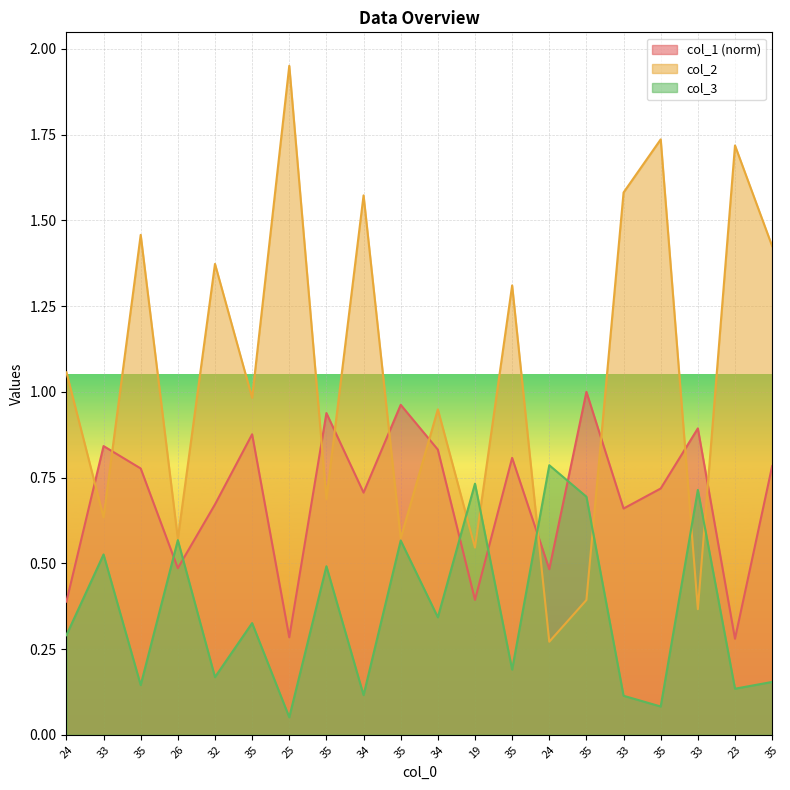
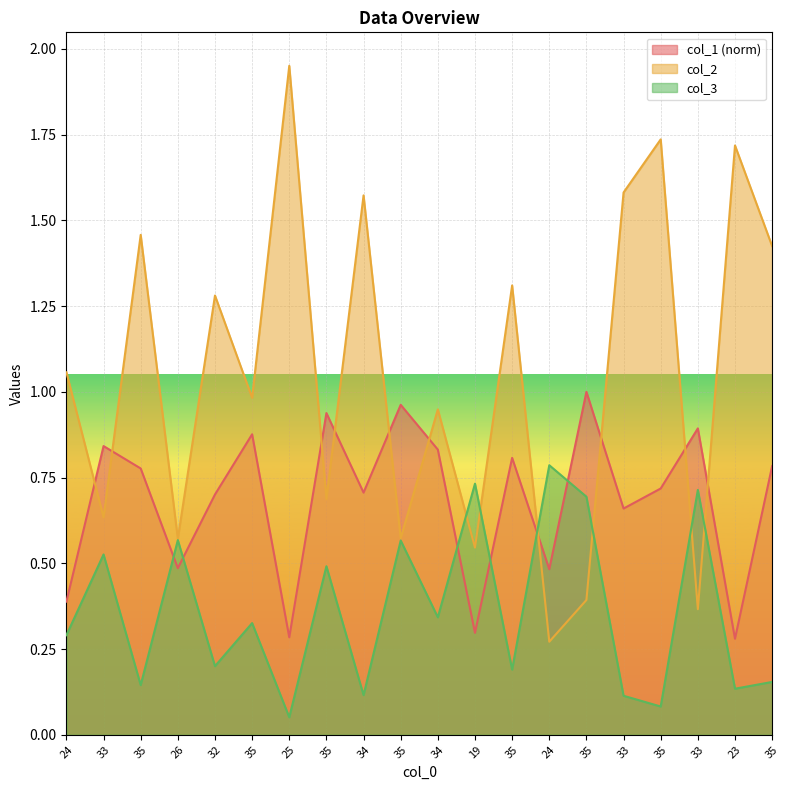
col_1 (norm), 32: 0.67 -> 0.70
col_2, 32: 1.37 -> 1.28
col_3, 32: 0.17 -> 0.20
col_1 (norm), 19: 0.39 -> 0.30
